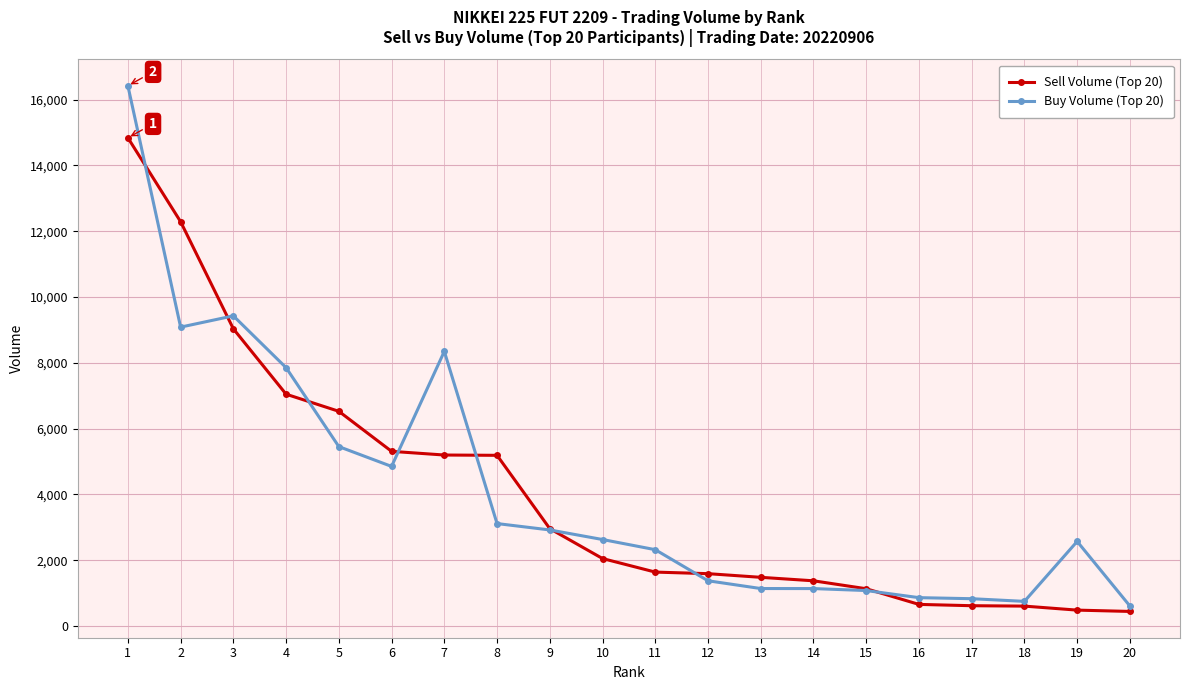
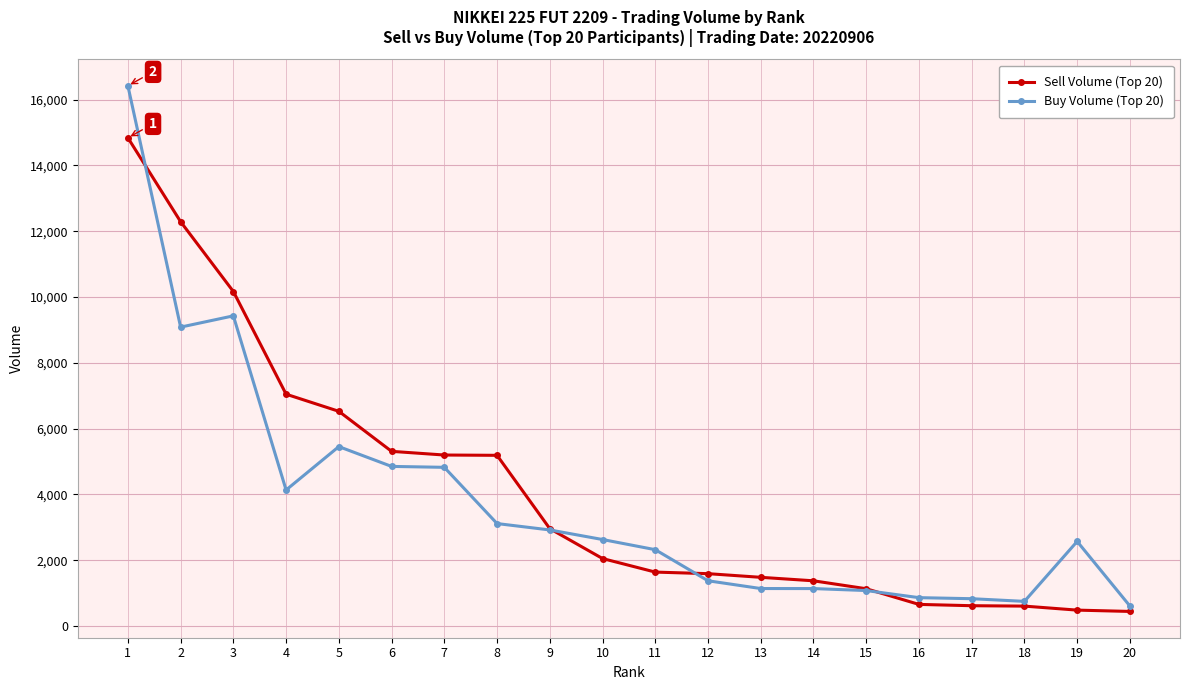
Sell Volume (Top 20), 3: 9,000 -> 10,200
Buy Volume (Top 20), 4: 7,900 -> 4,100
Buy Volume (Top 20), 7: 8,300 -> 4,800
